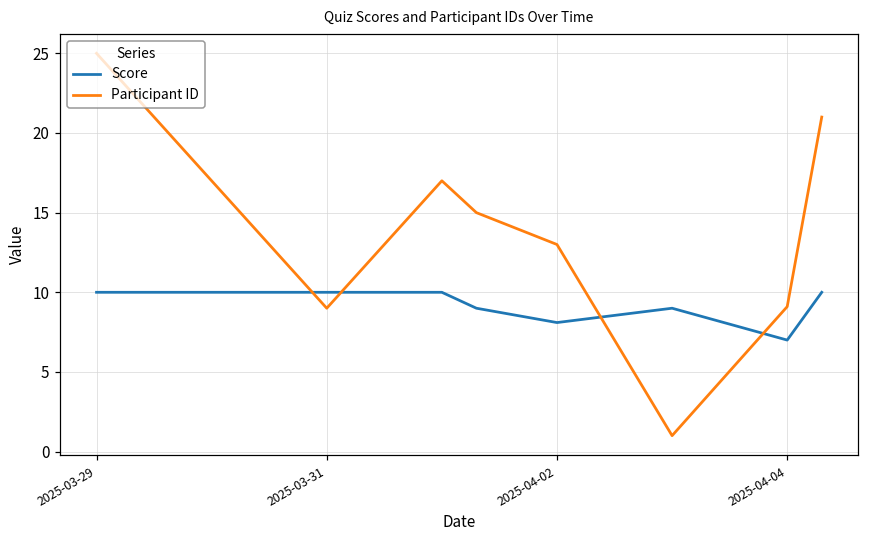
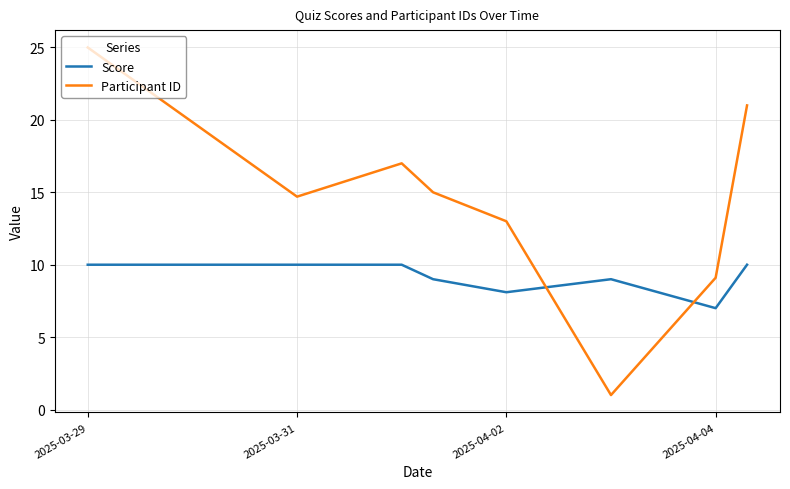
Participant ID, 2025-03-31: 9.0 -> 14.7
